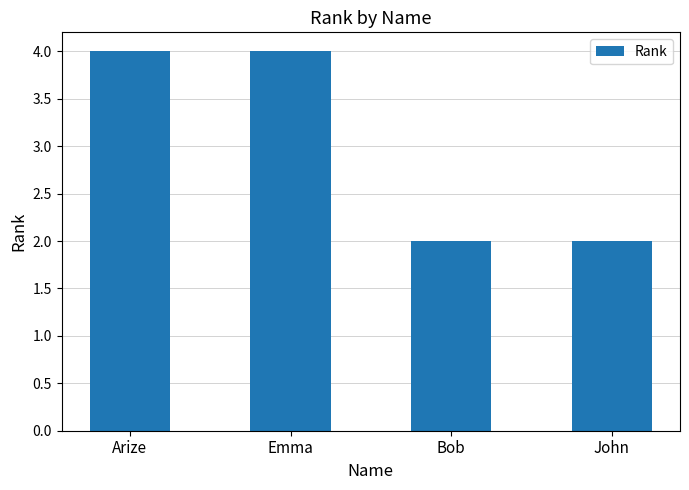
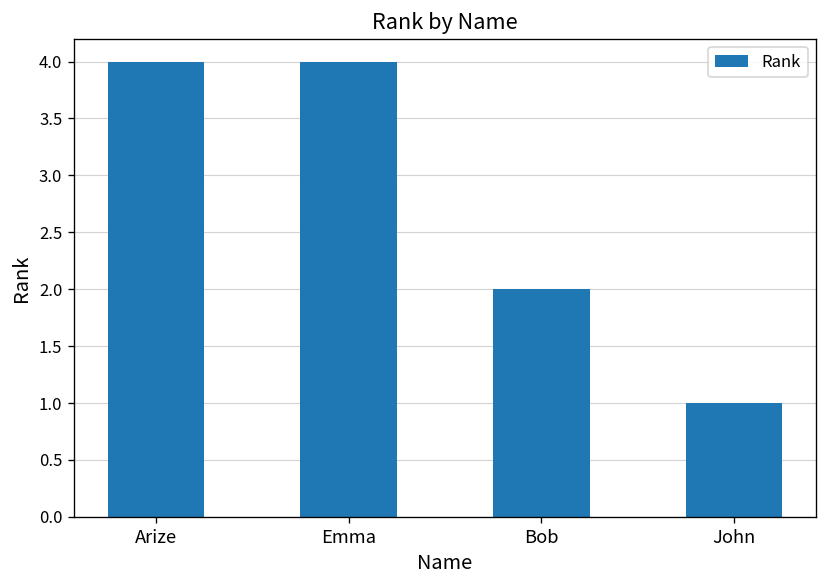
John: 2 -> 1
